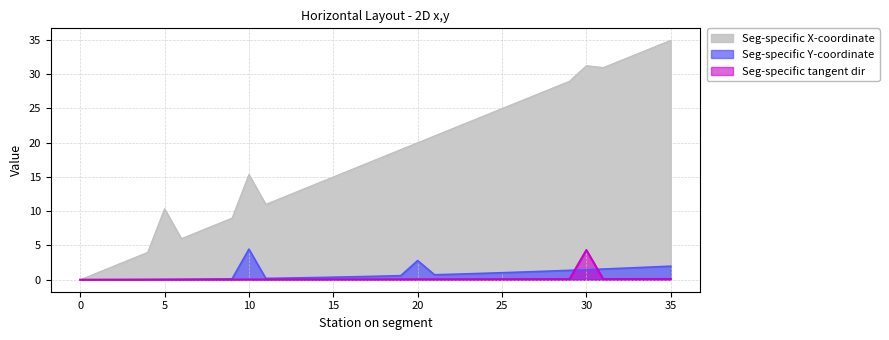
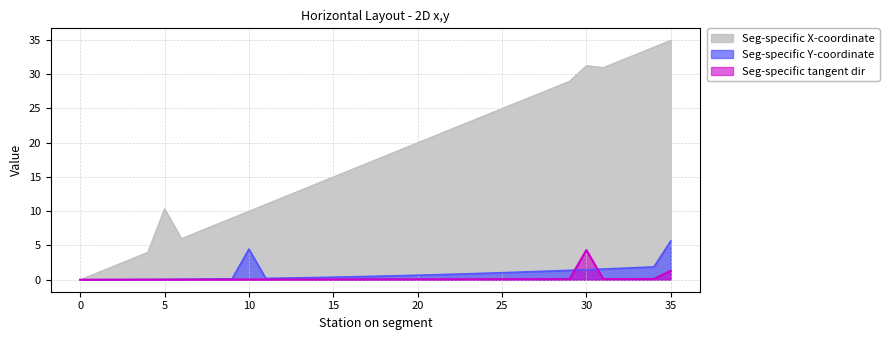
Seg-specific X-coordinate, 10: 15 -> 10
Seg-specific Y-coordinate, 20: 3 -> 1
Seg-specific Y-coordinate, 35: 2 -> 6
Seg-specific tangent dir, 35: 0 -> 1
